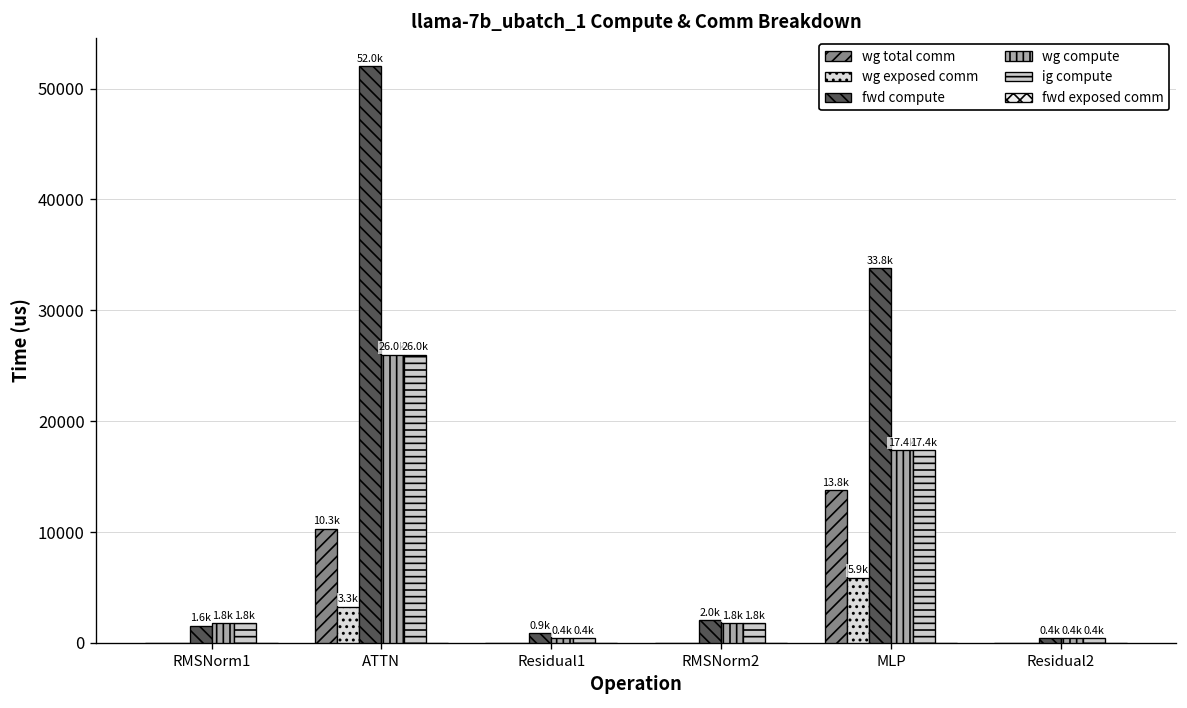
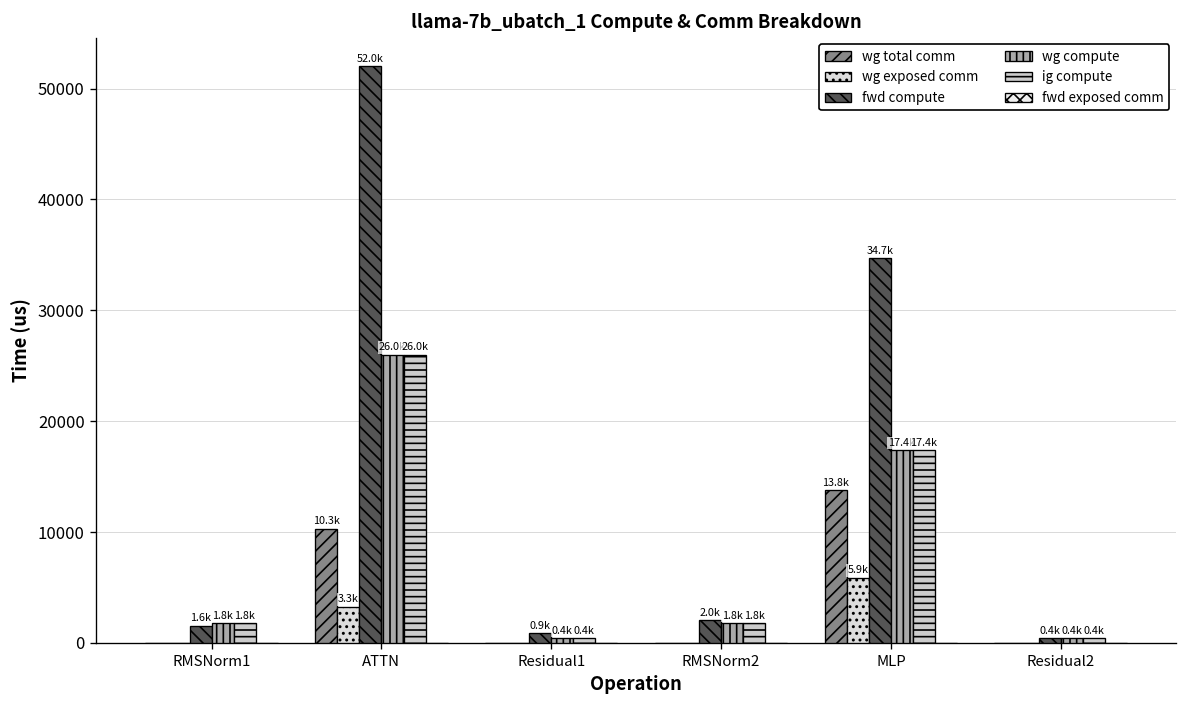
fwd compute, MLP: 33.8k -> 34.7k
